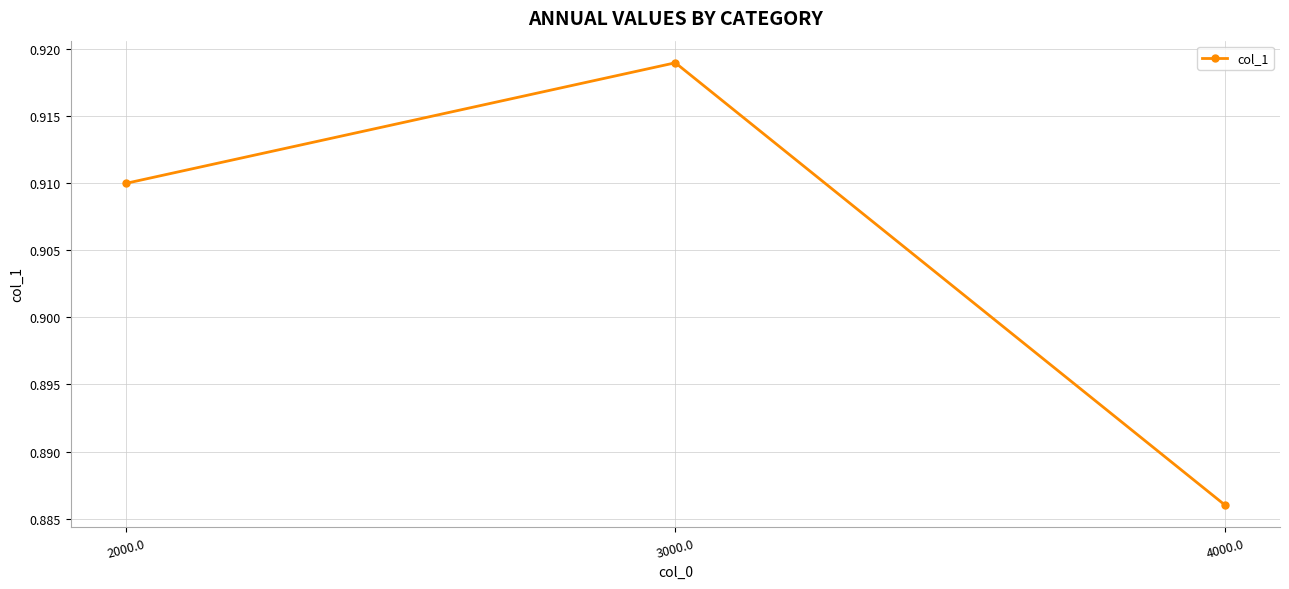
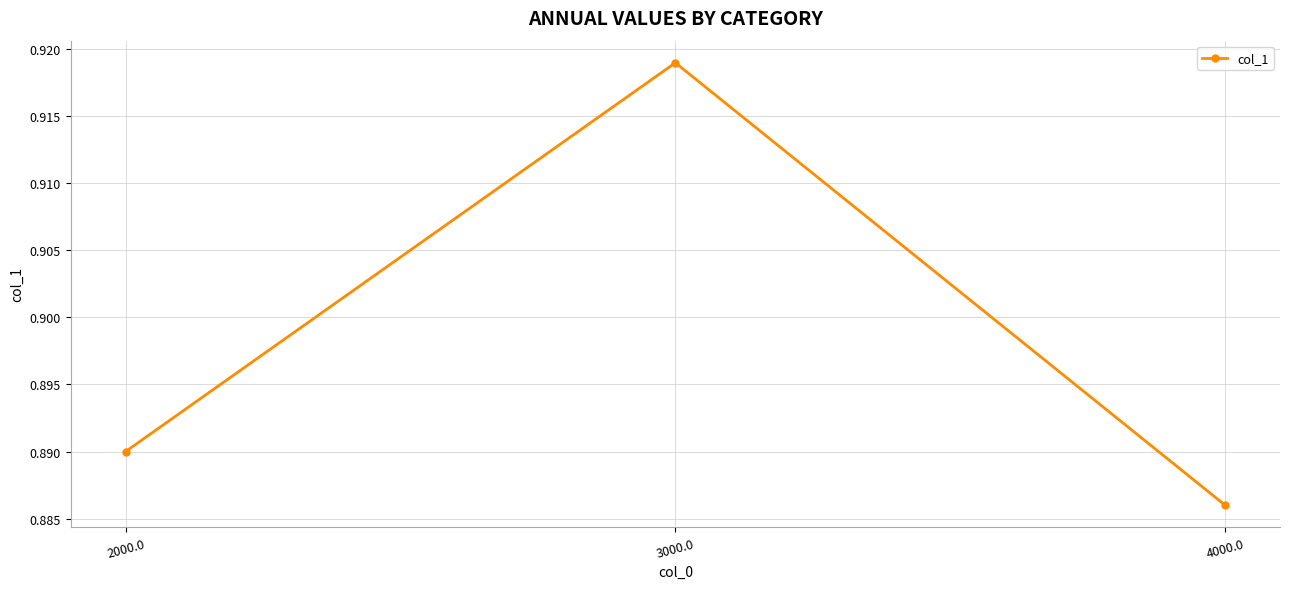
2000.0: 0.91 -> 0.89
